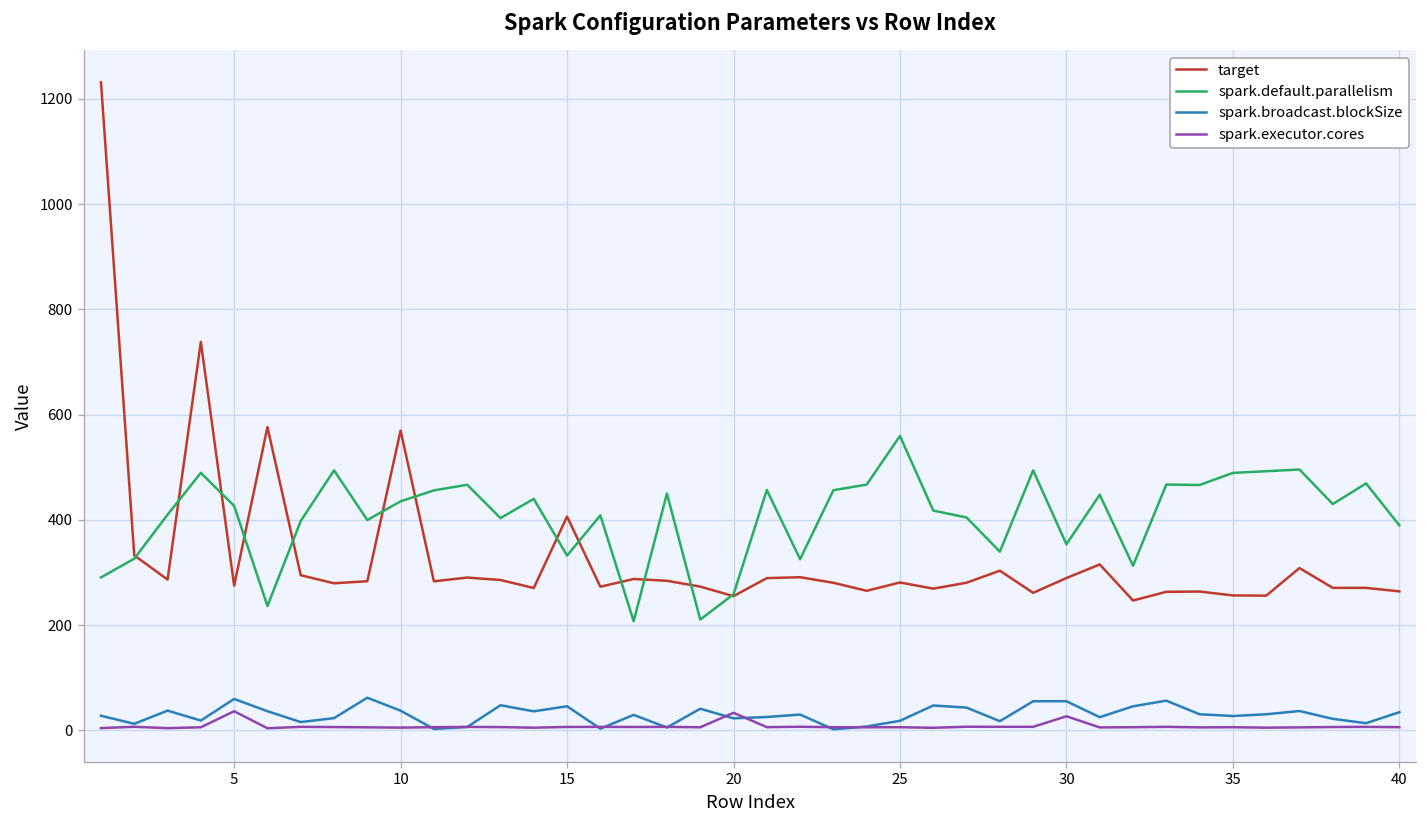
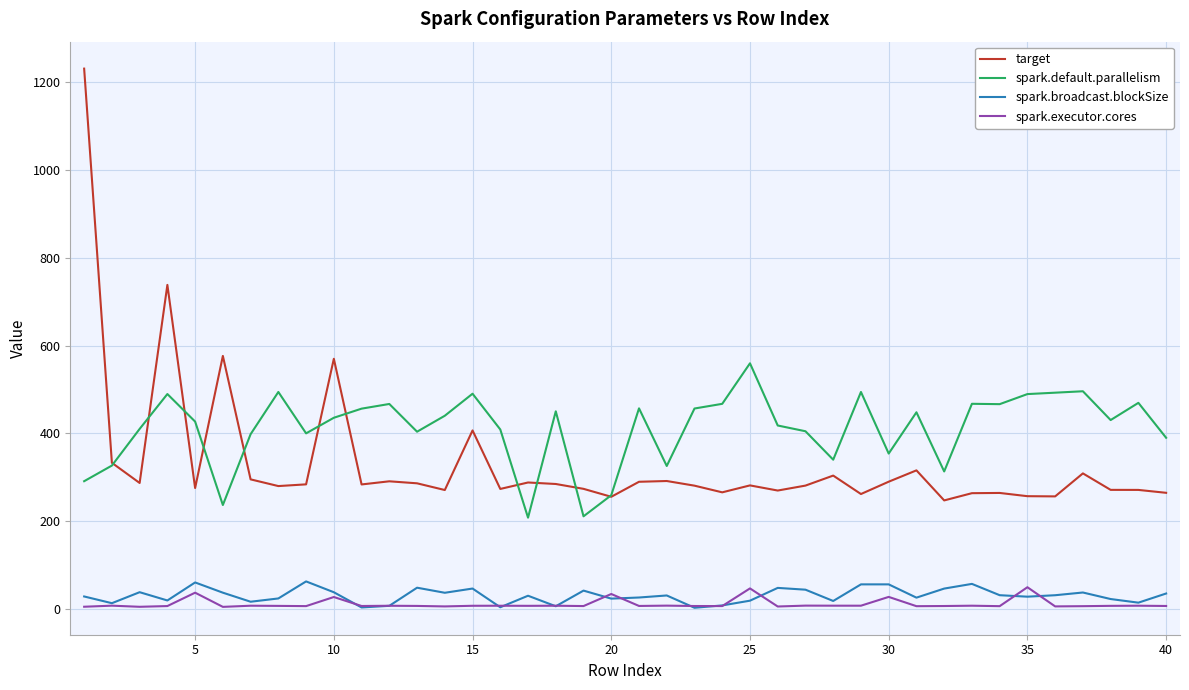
spark.executor.cores, 10: 10 -> 30
spark.default.parallelism, 15: 330 -> 490
spark.executor.cores, 25: 10 -> 50
spark.executor.cores, 35: 10 -> 50
